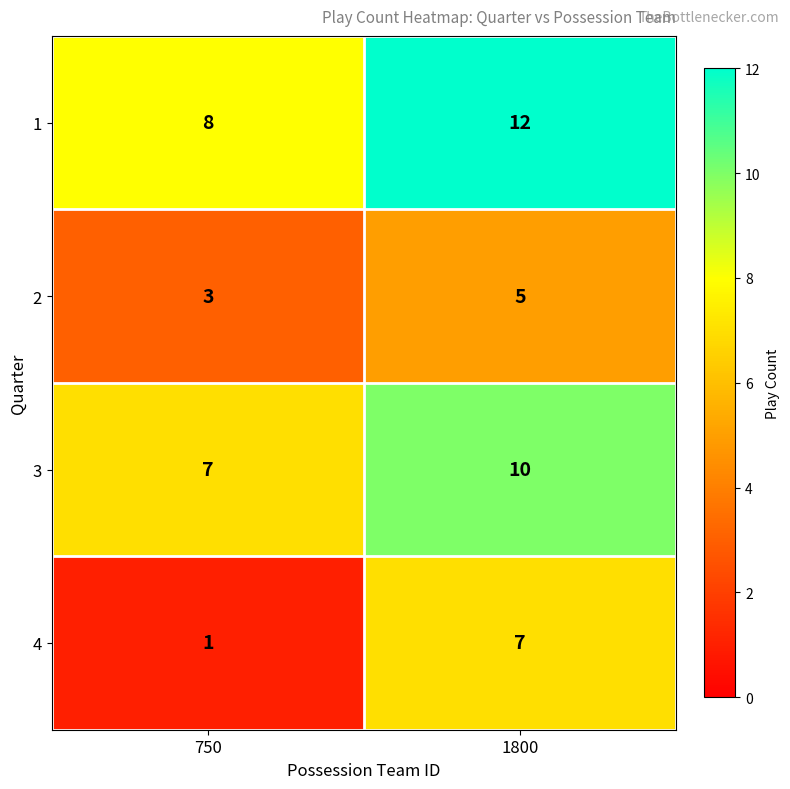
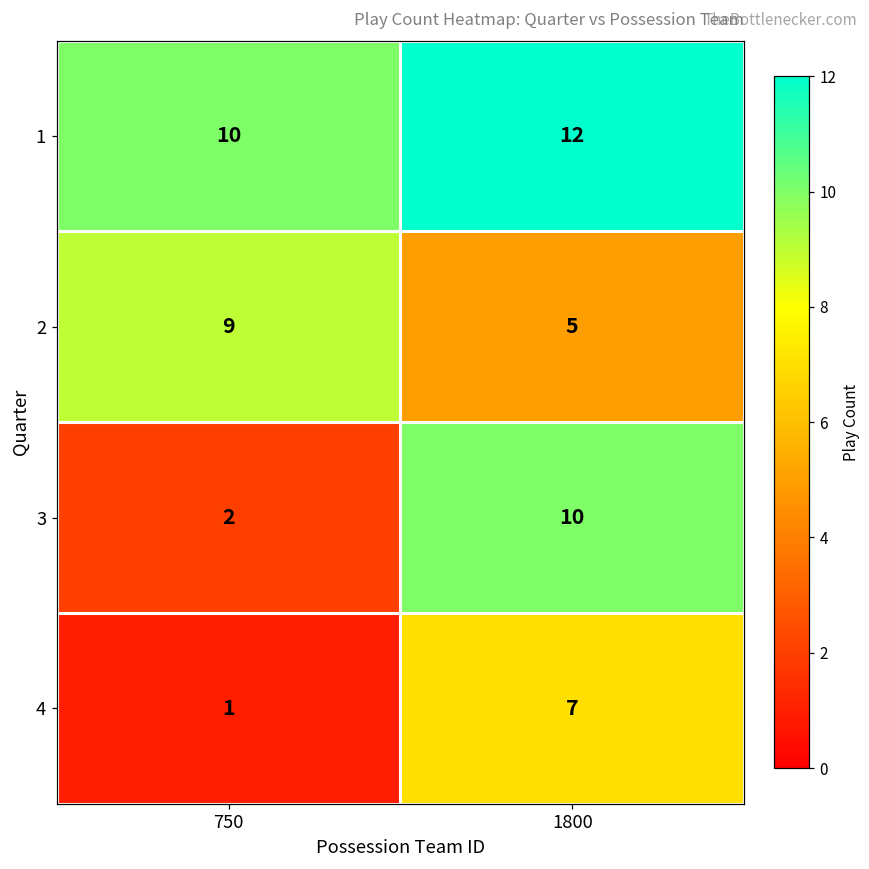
1, 750: 8 -> 10
2, 750: 3 -> 9
3, 750: 7 -> 2
